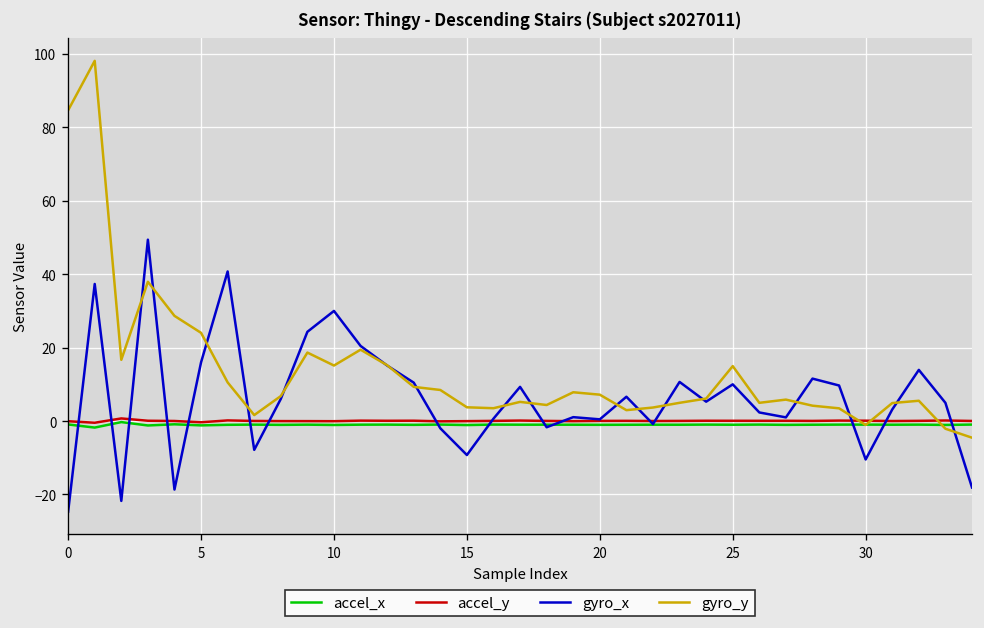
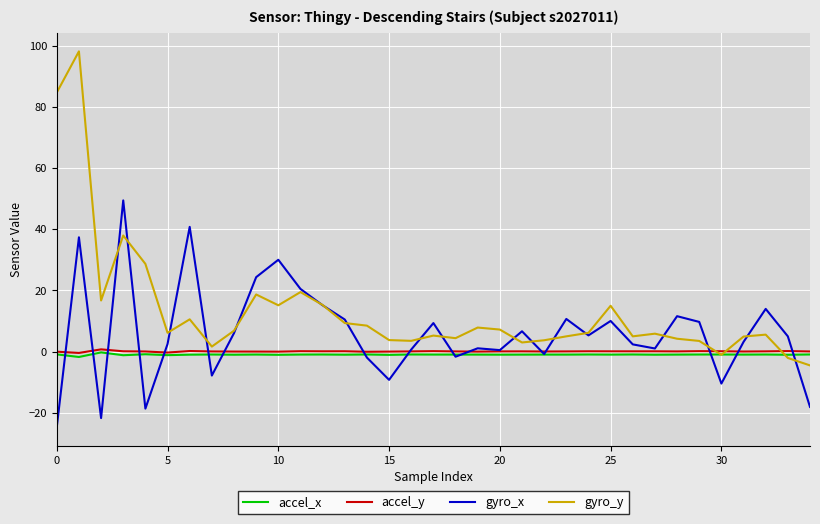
gyro_x, 5: 16 -> 2
gyro_y, 5: 24 -> 6
